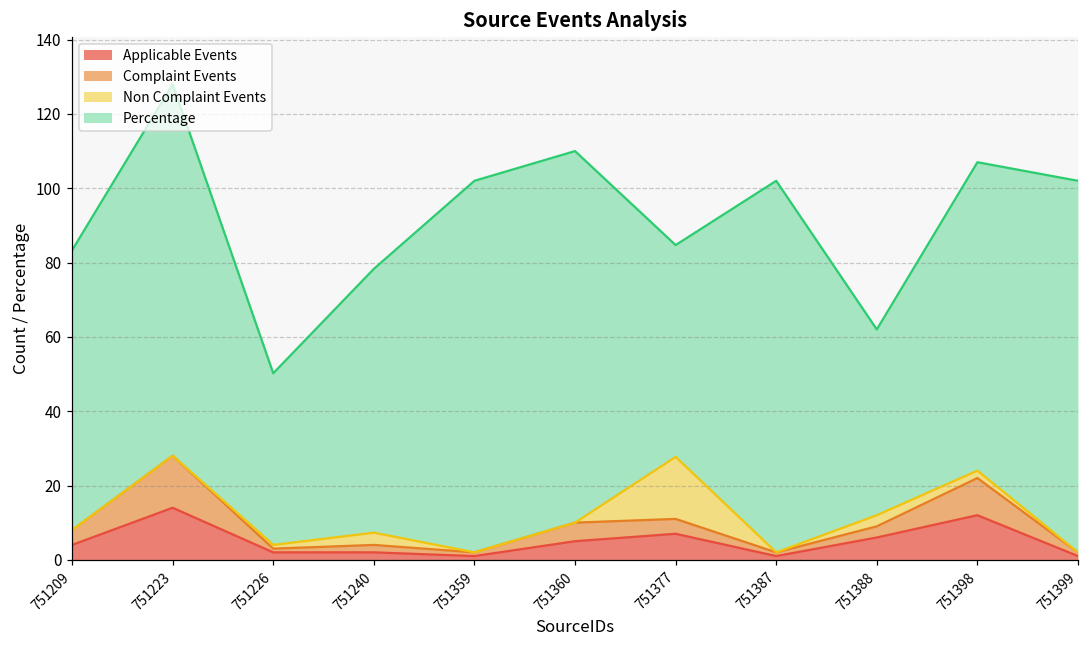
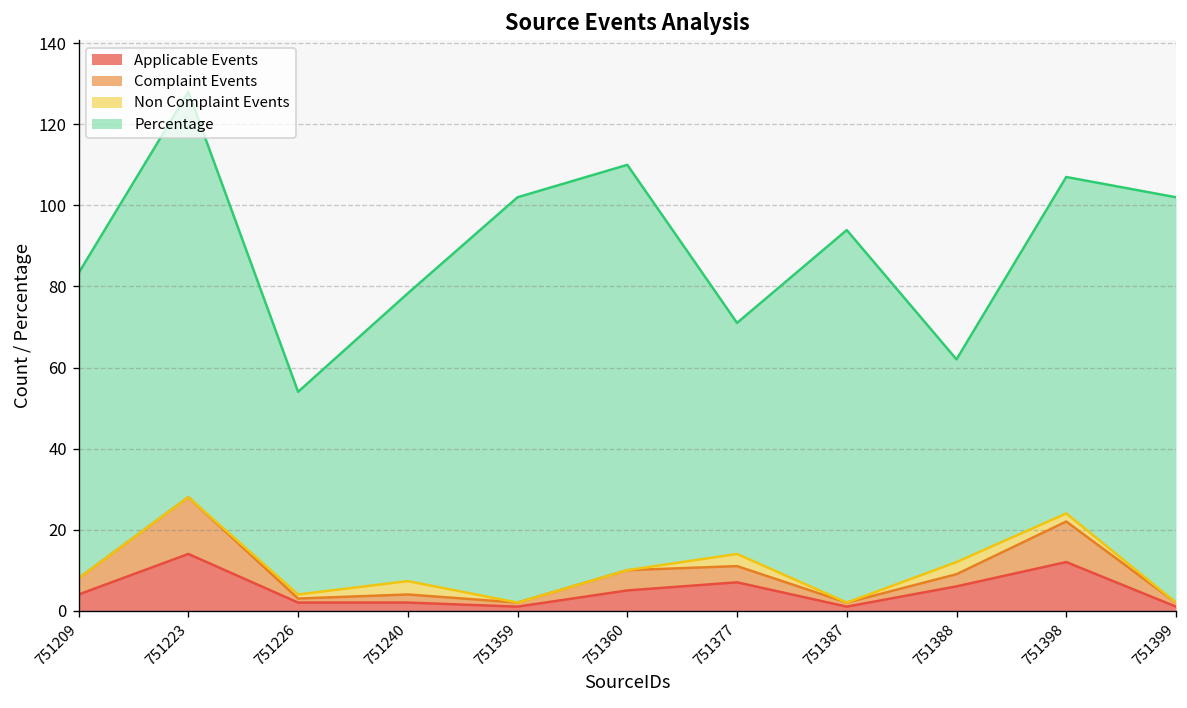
Percentage, 751226: 46 -> 50
Non Complaint Events, 751377: 17 -> 3
Percentage, 751387: 100 -> 92
